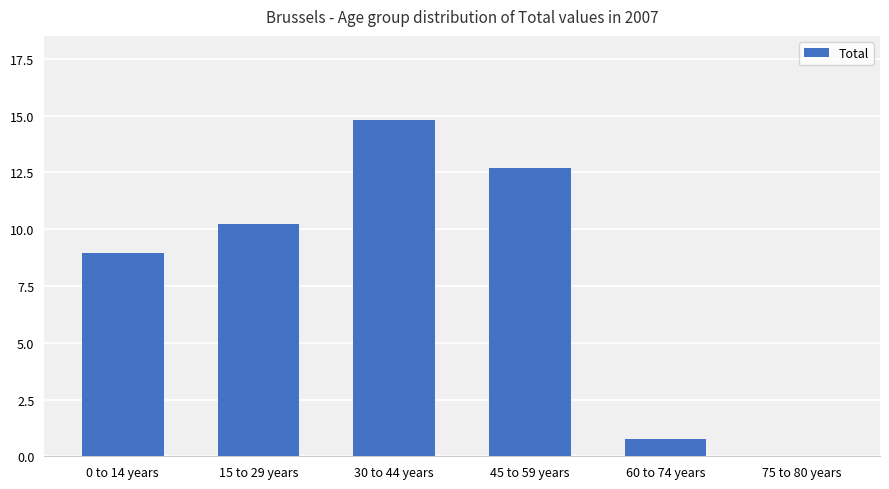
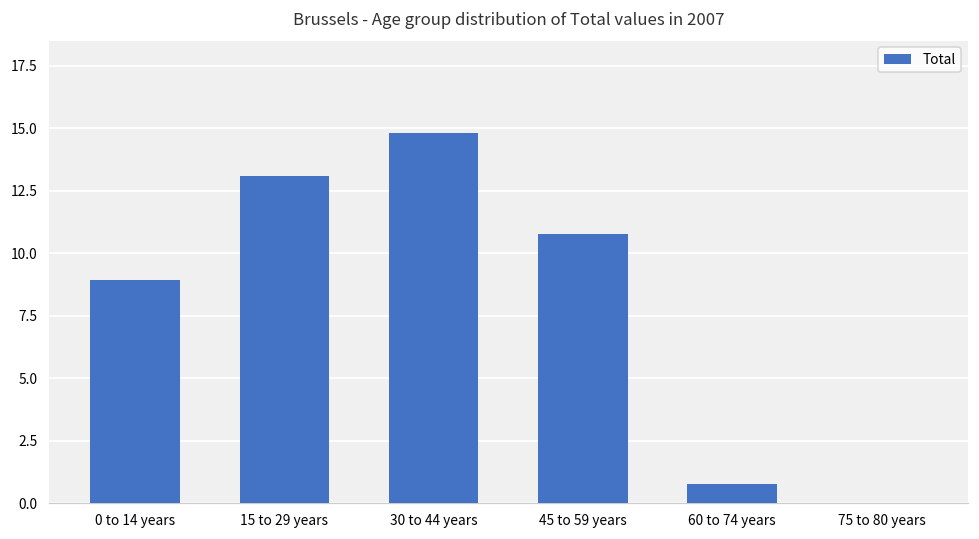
15 to 29 years: 10.2 -> 13.1
45 to 59 years: 12.7 -> 10.8
